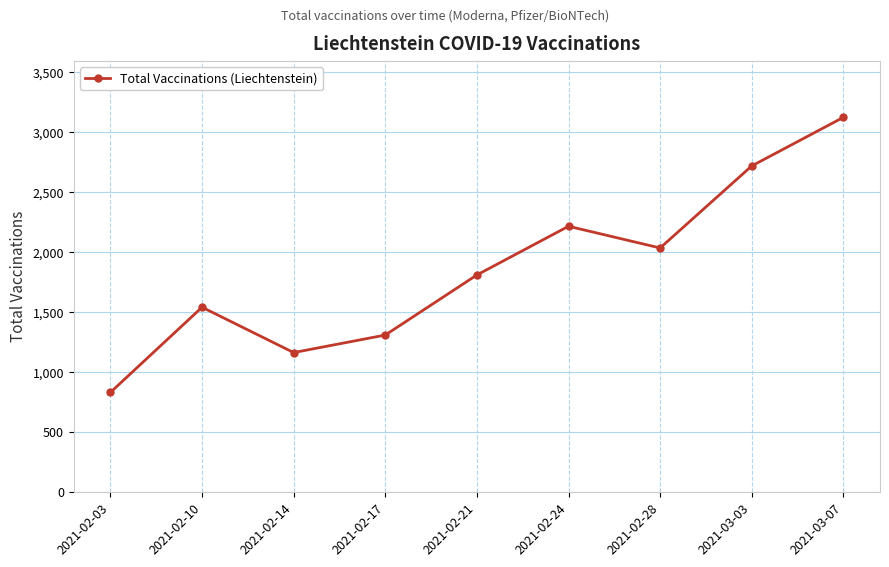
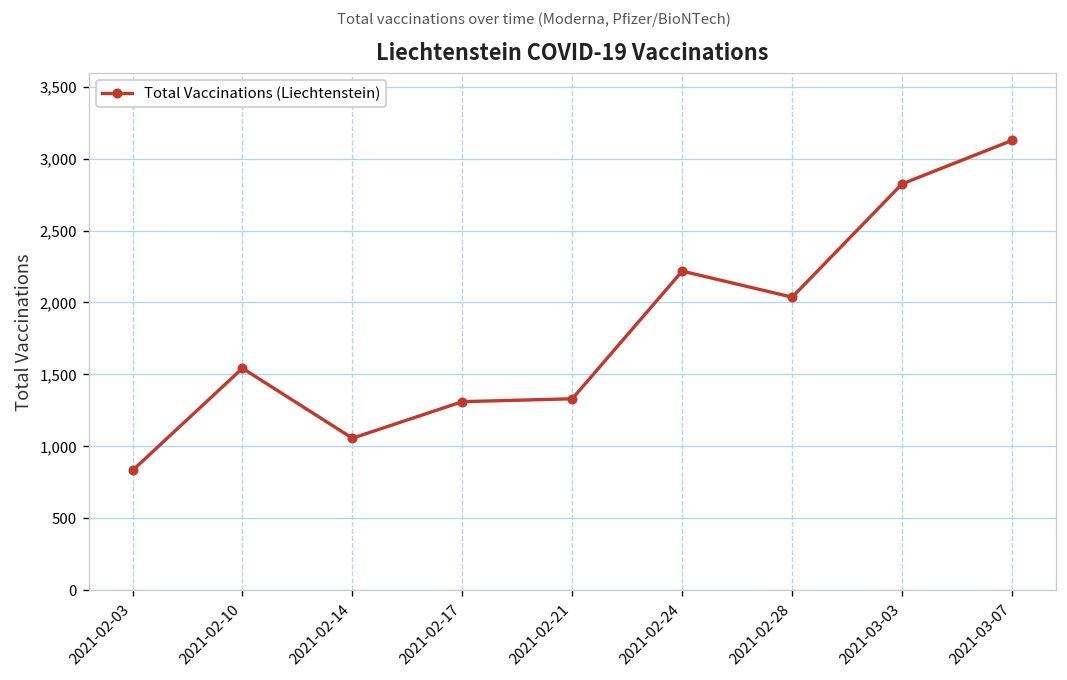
2021-02-14: 1,170 -> 1,060
2021-02-21: 1,810 -> 1,330
2021-03-03: 2,720 -> 2,820
